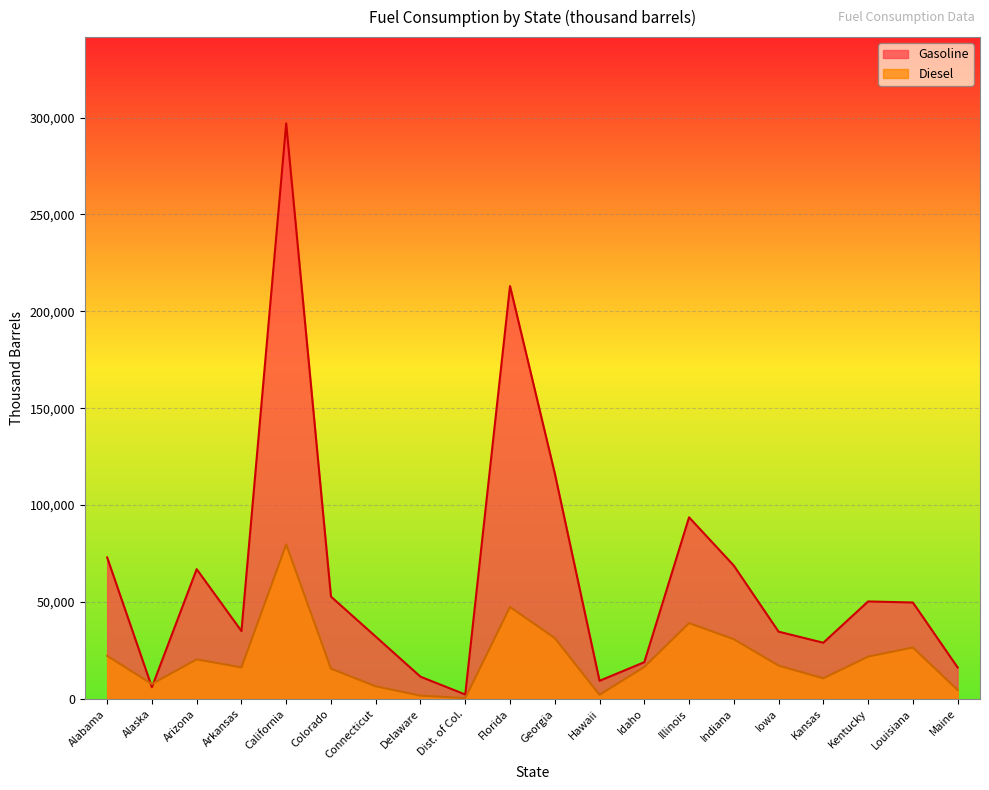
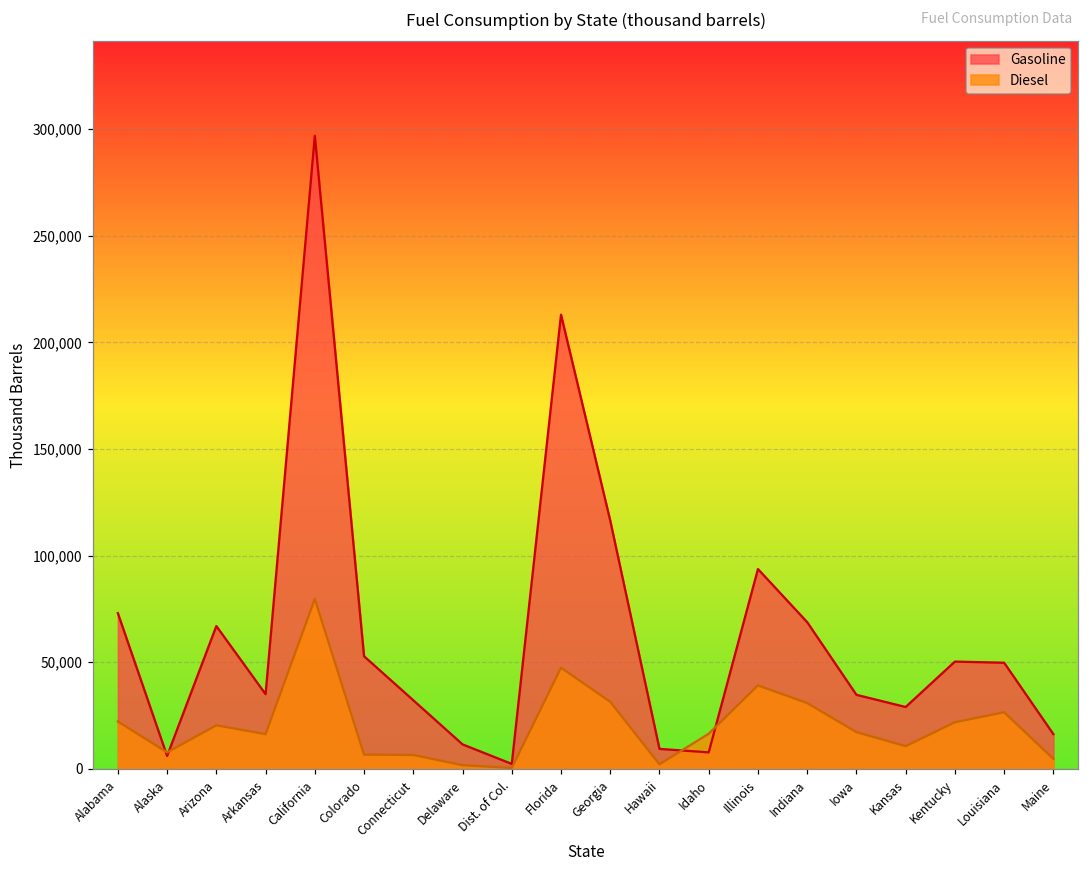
Diesel, Colorado: 16,000 -> 7,000
Gasoline, Idaho: 19,000 -> 8,000
